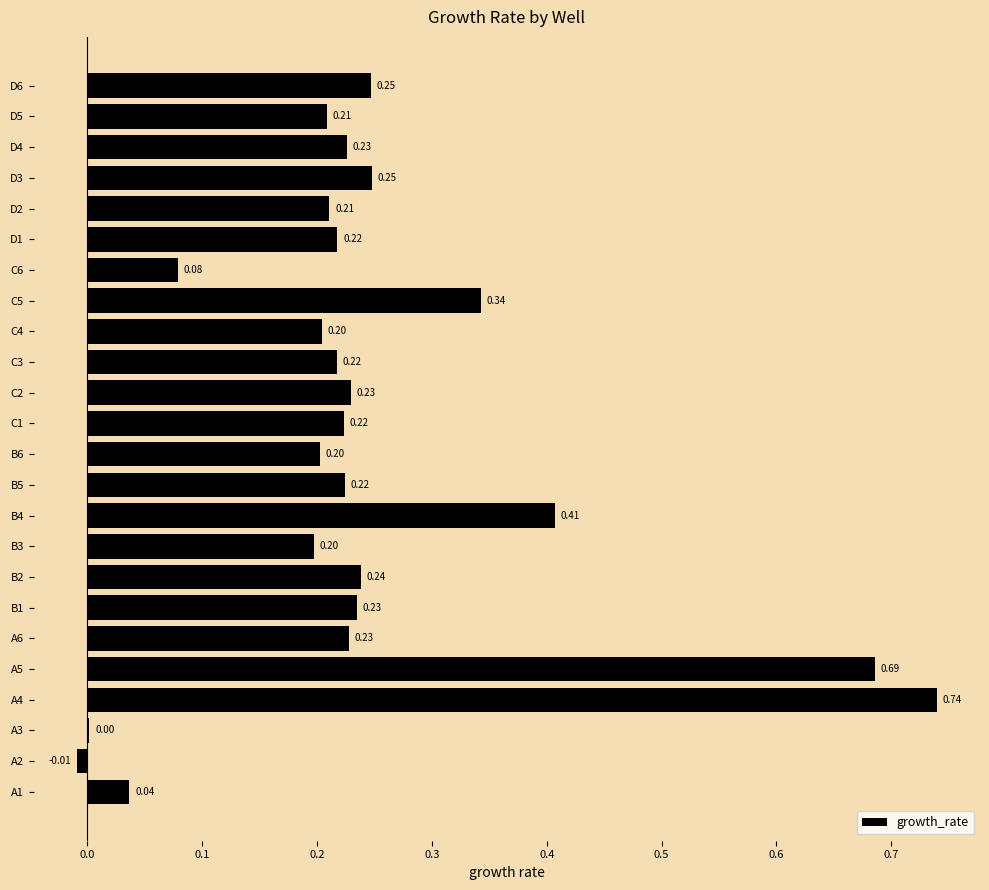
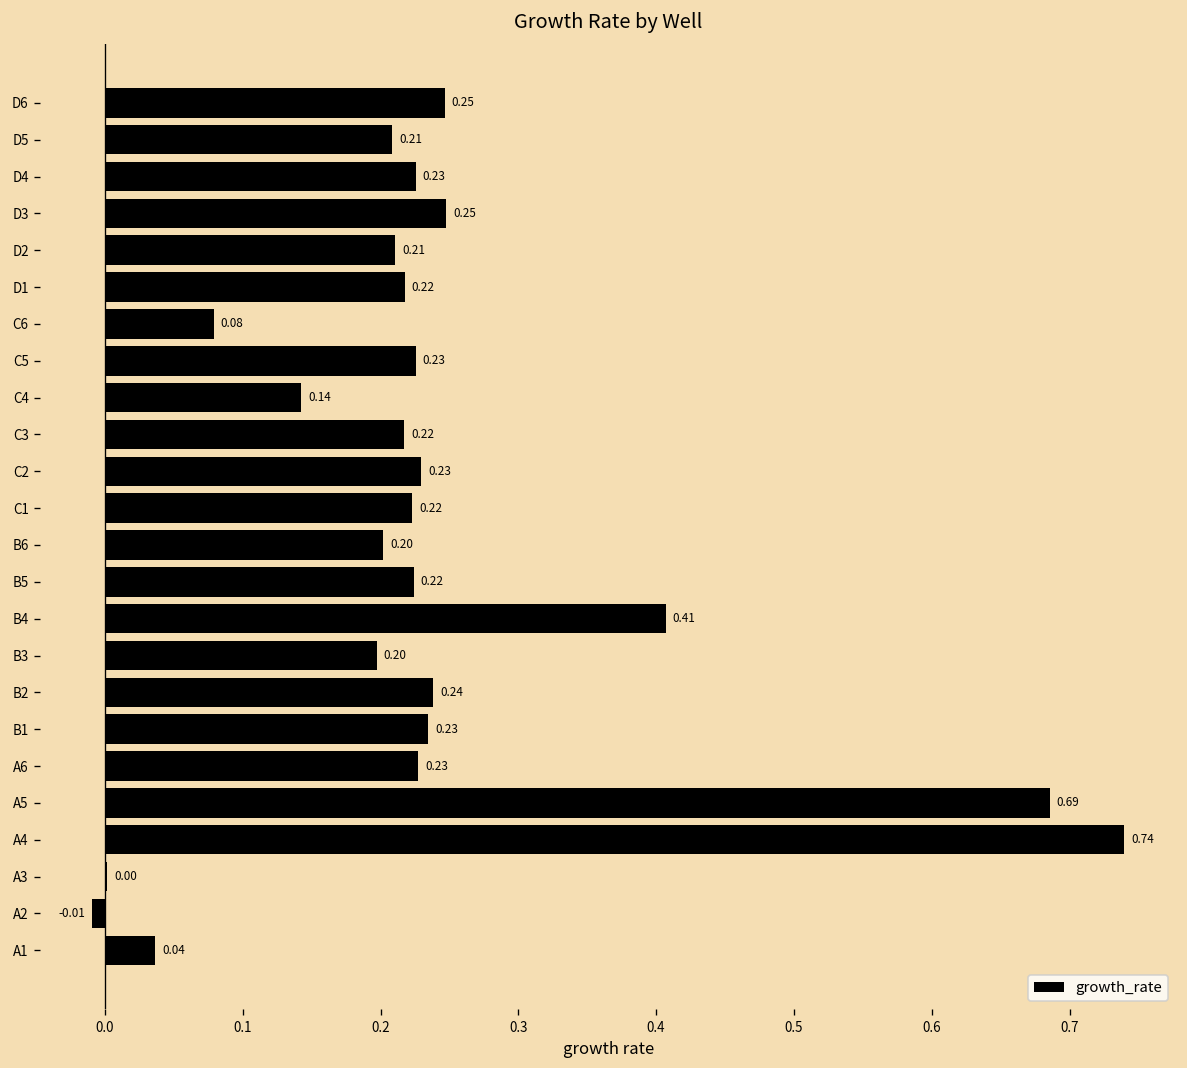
C5: 0.34 -> 0.23
C4: 0.20 -> 0.14
